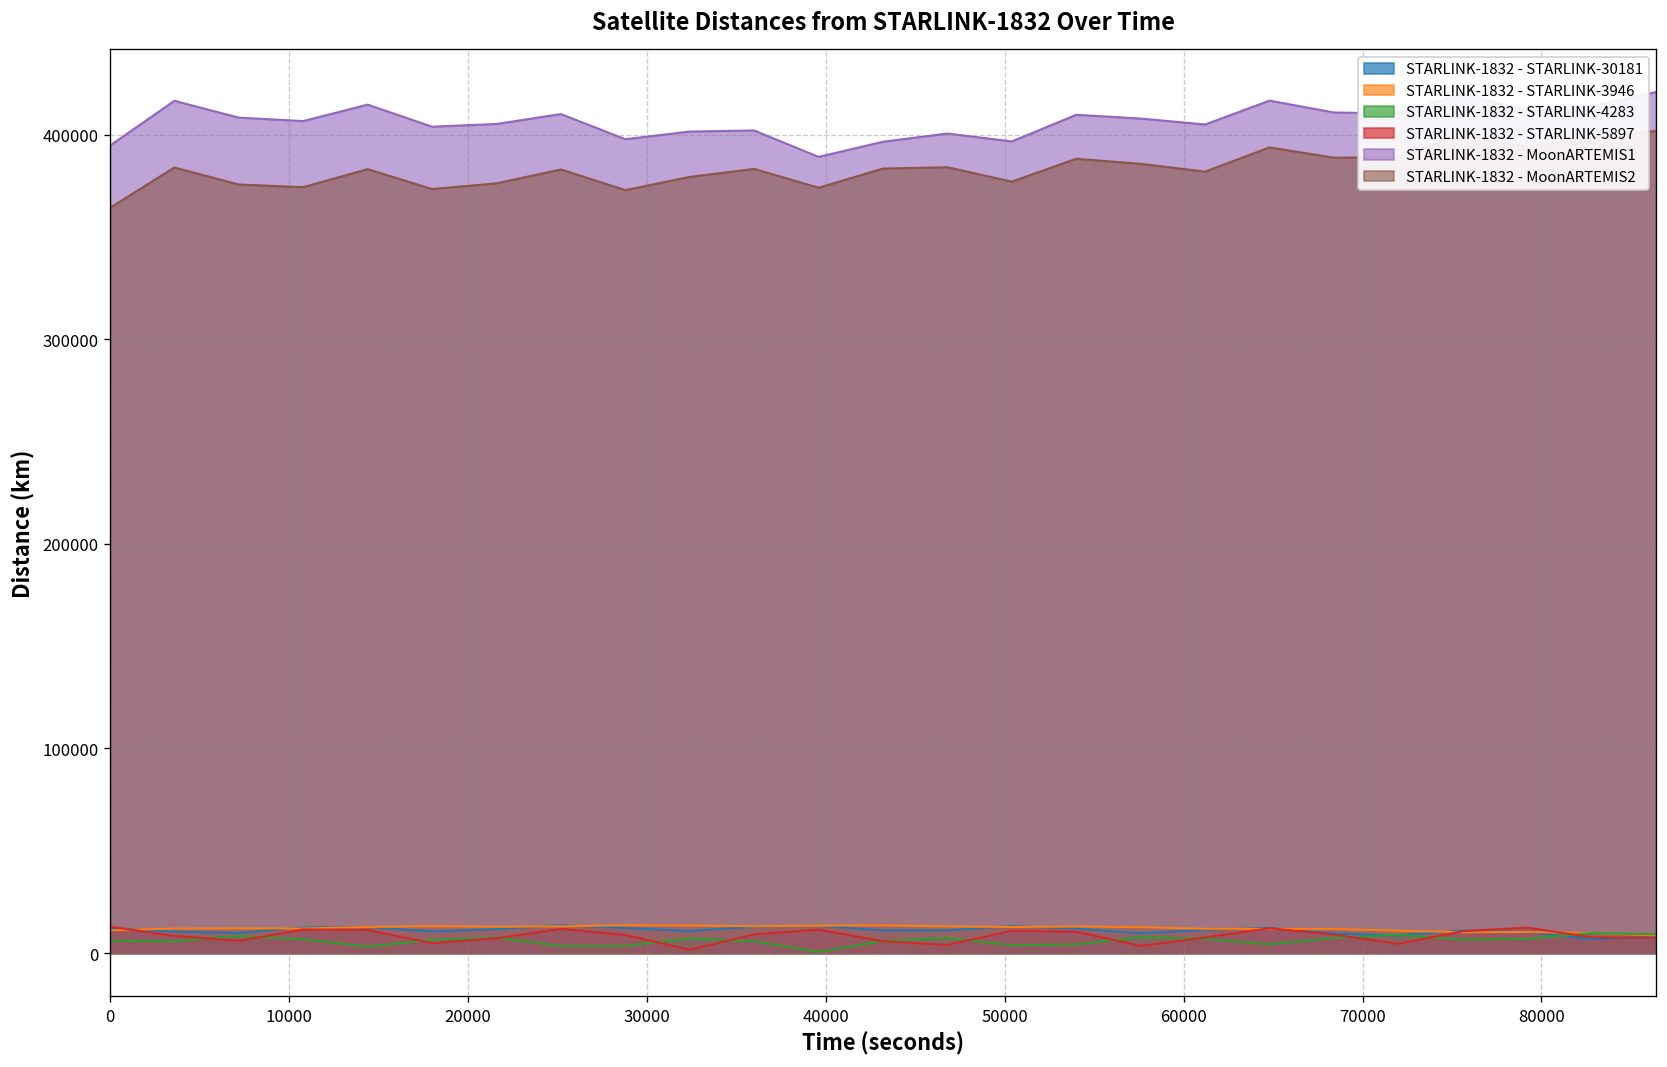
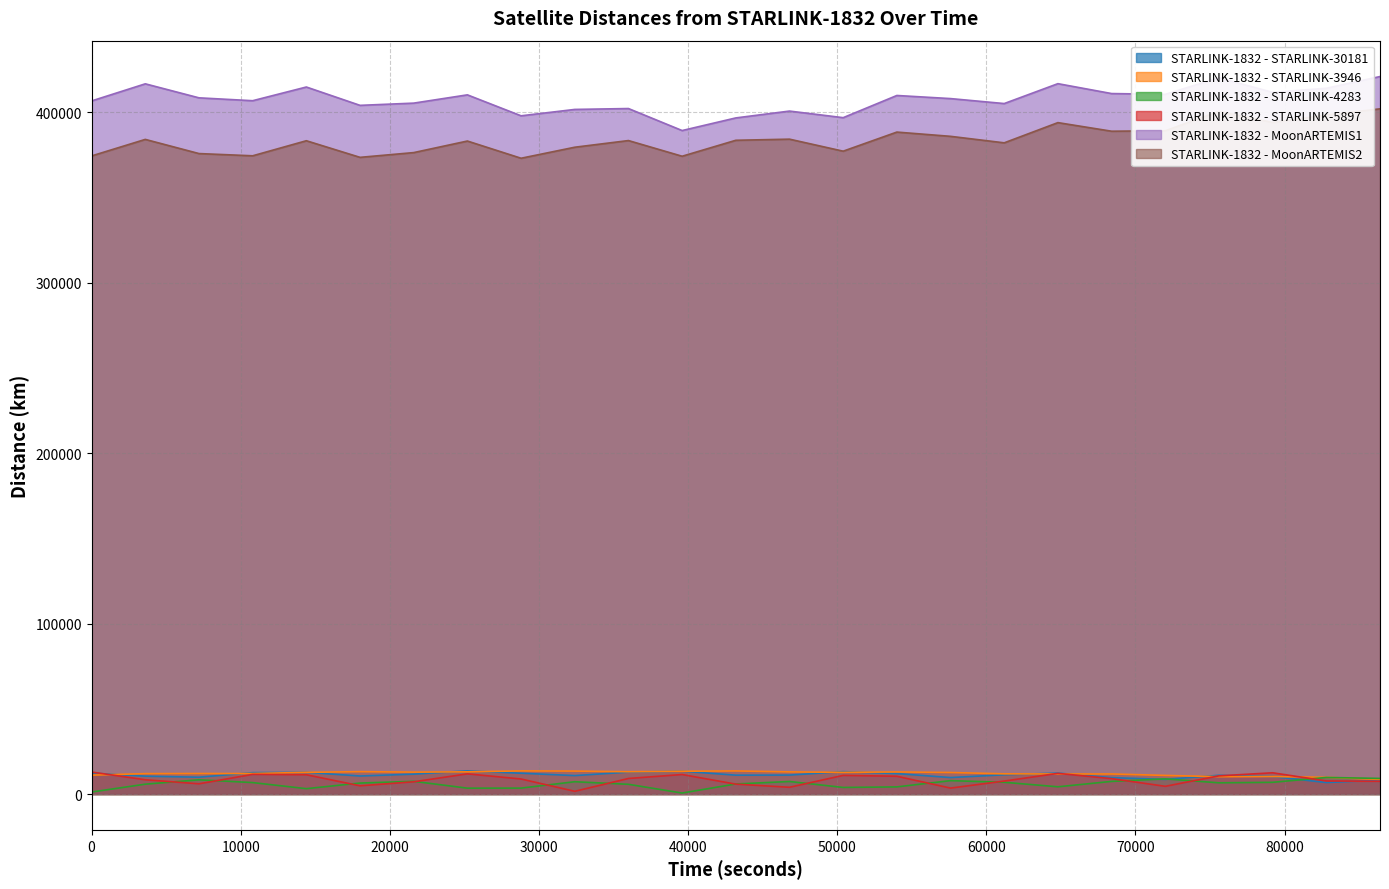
STARLINK-1832 - STARLINK-4283, 0: 6000 -> 1000
STARLINK-1832 - MoonARTEMIS1, 0: 395000 -> 407000
STARLINK-1832 - MoonARTEMIS2, 0: 364000 -> 374000
